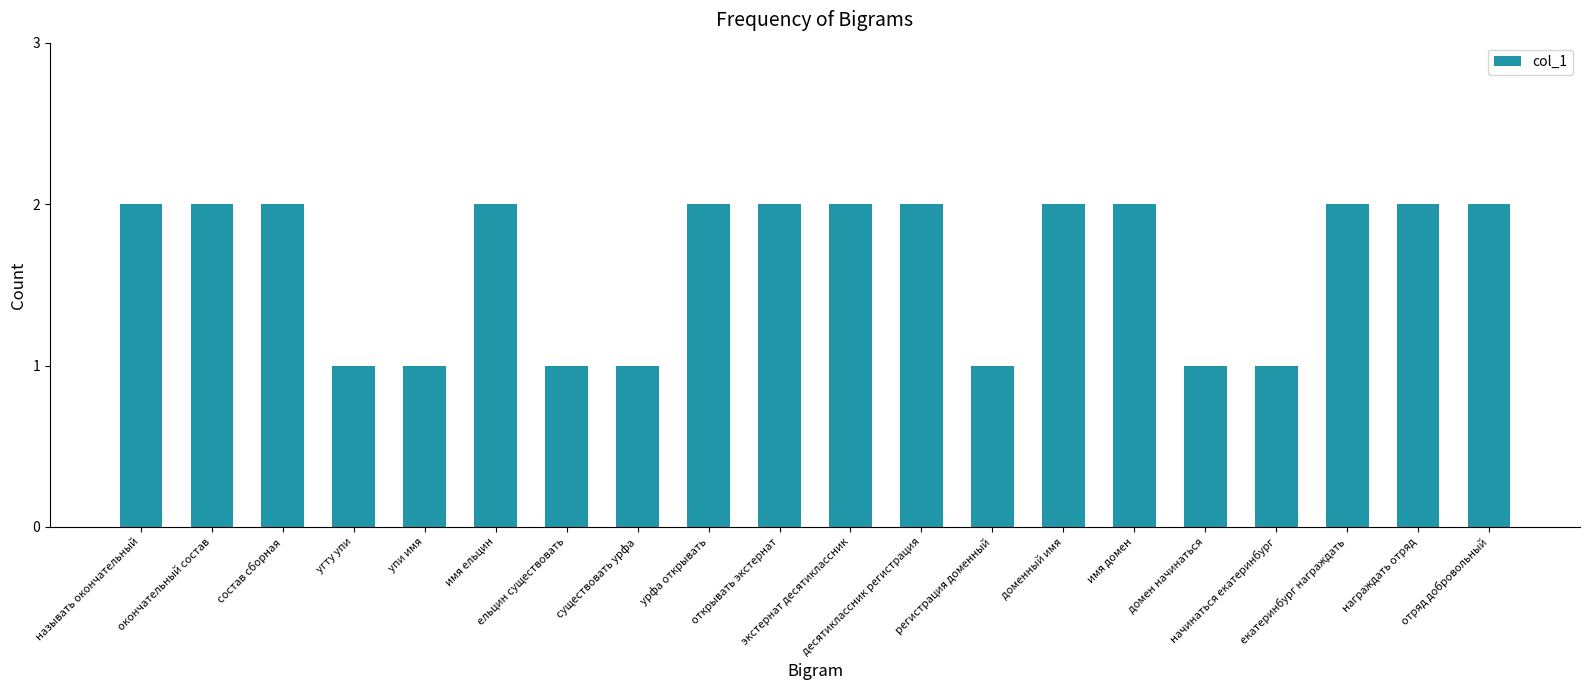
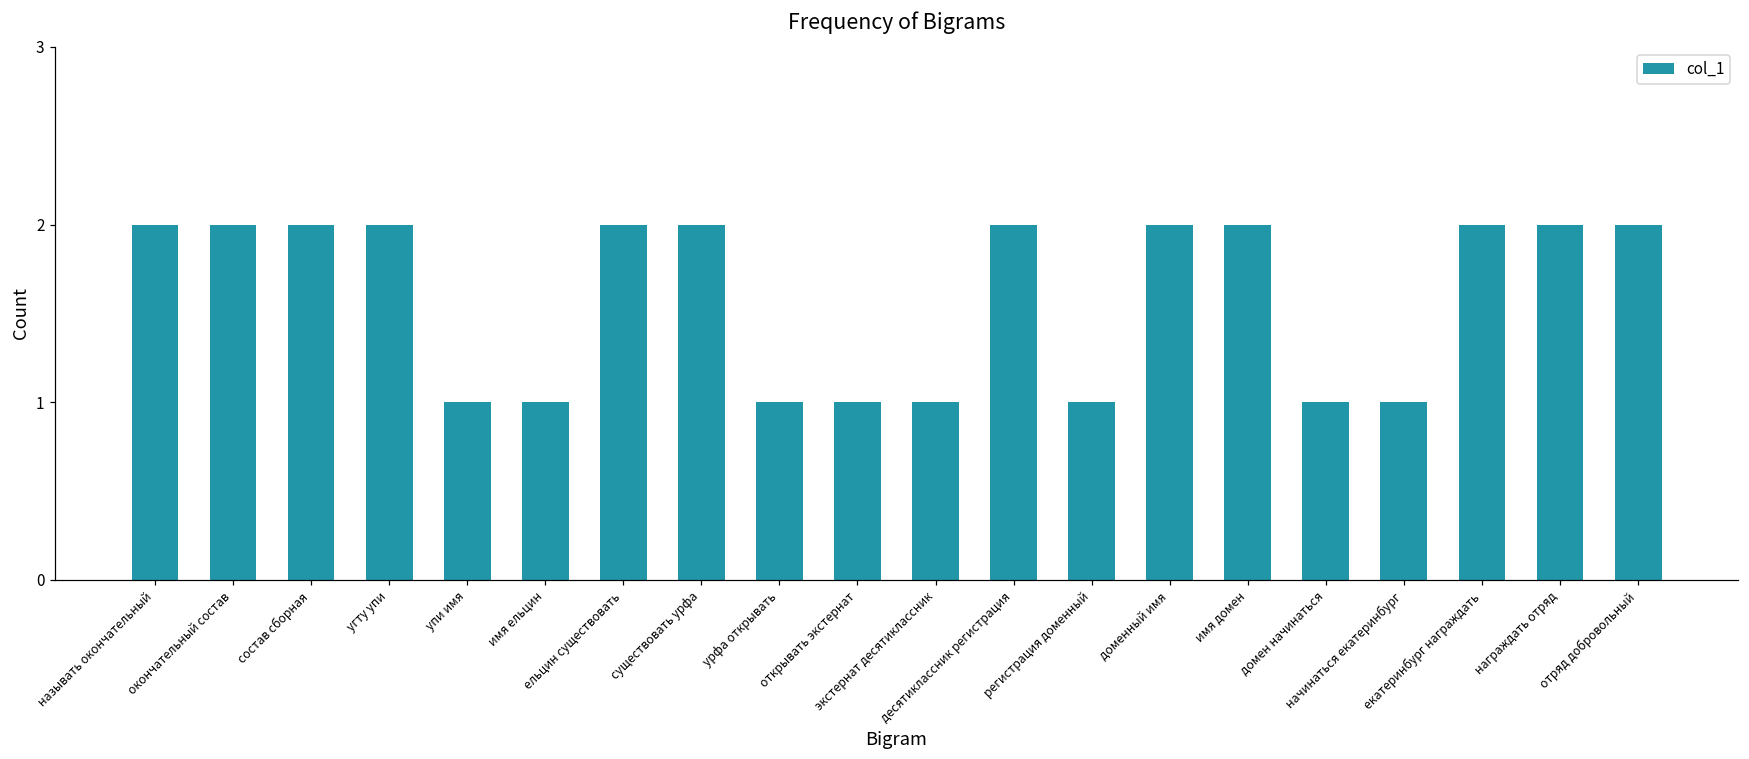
угту упи: 1 -> 2
имя ельцин: 2 -> 1
ельцин существовать: 1 -> 2
существовать урфа: 1 -> 2
урфа открывать: 2 -> 1
открывать экстернат: 2 -> 1
экстернат десятиклассник: 2 -> 1
